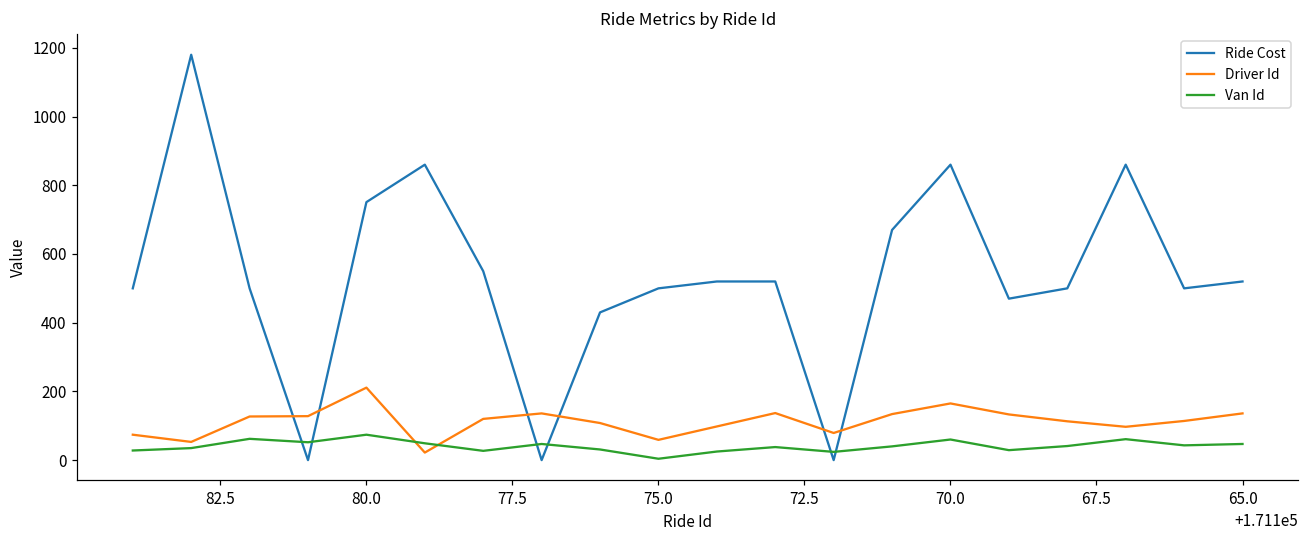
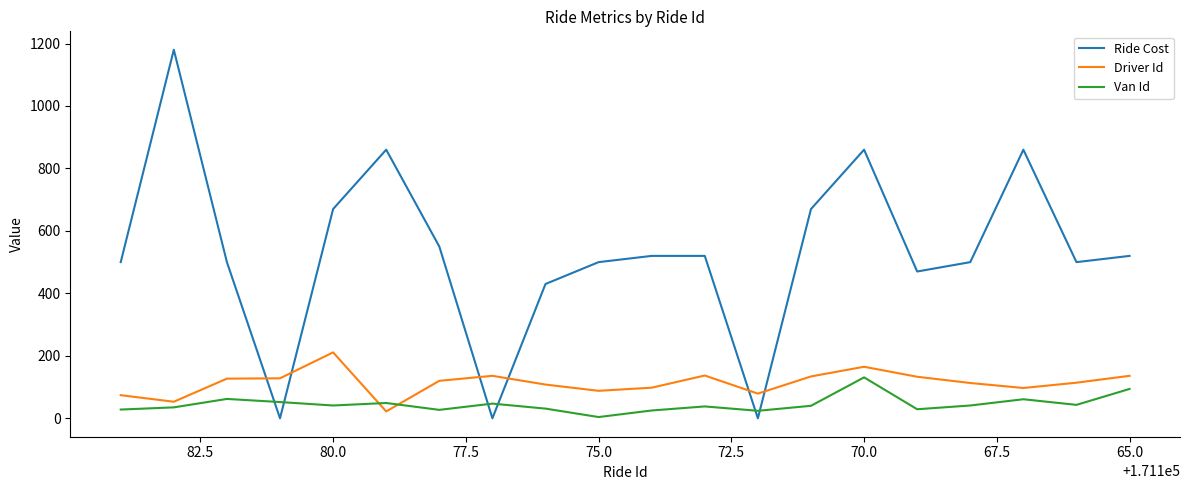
Ride Cost, 80.0: 750 -> 670
Van Id, 80.0: 70 -> 40
Driver Id, 75.0: 60 -> 90
Van Id, 70.0: 60 -> 130
Van Id, 65.0: 50 -> 90
